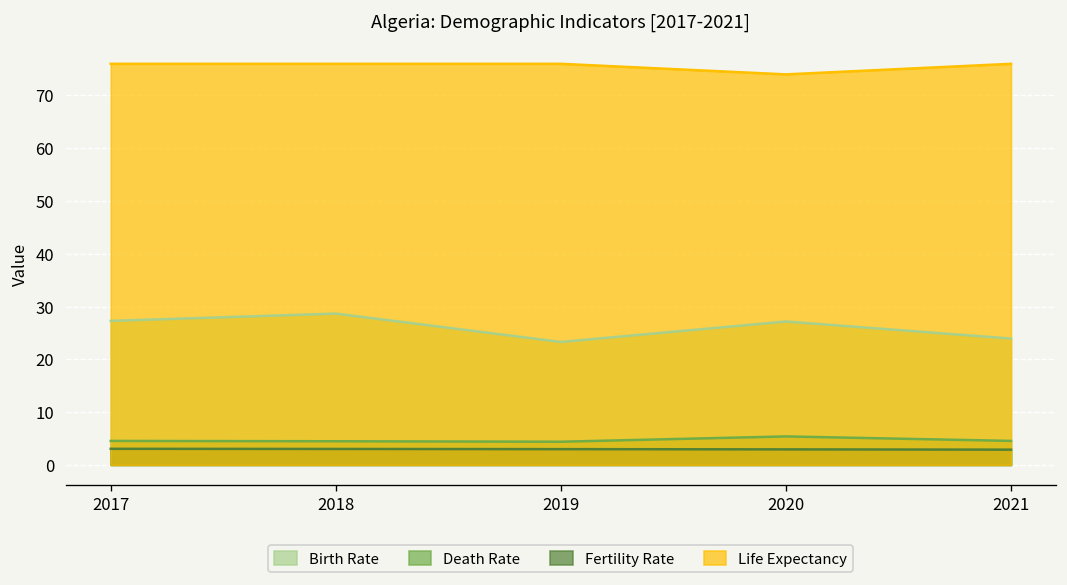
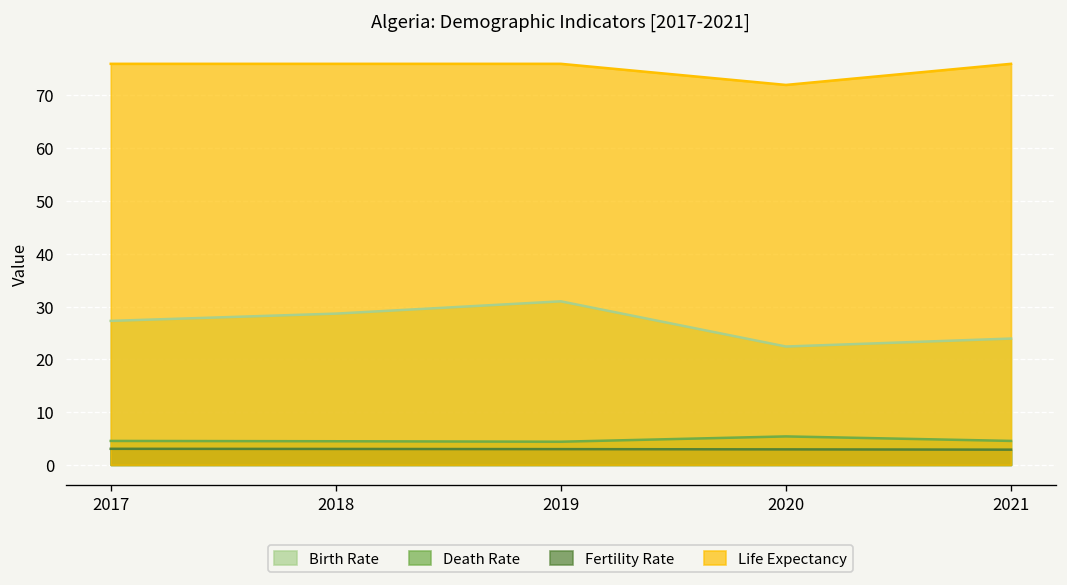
Birth Rate, 2019: 23 -> 31
Birth Rate, 2020: 27 -> 22
Life Expectancy, 2020: 74 -> 72
